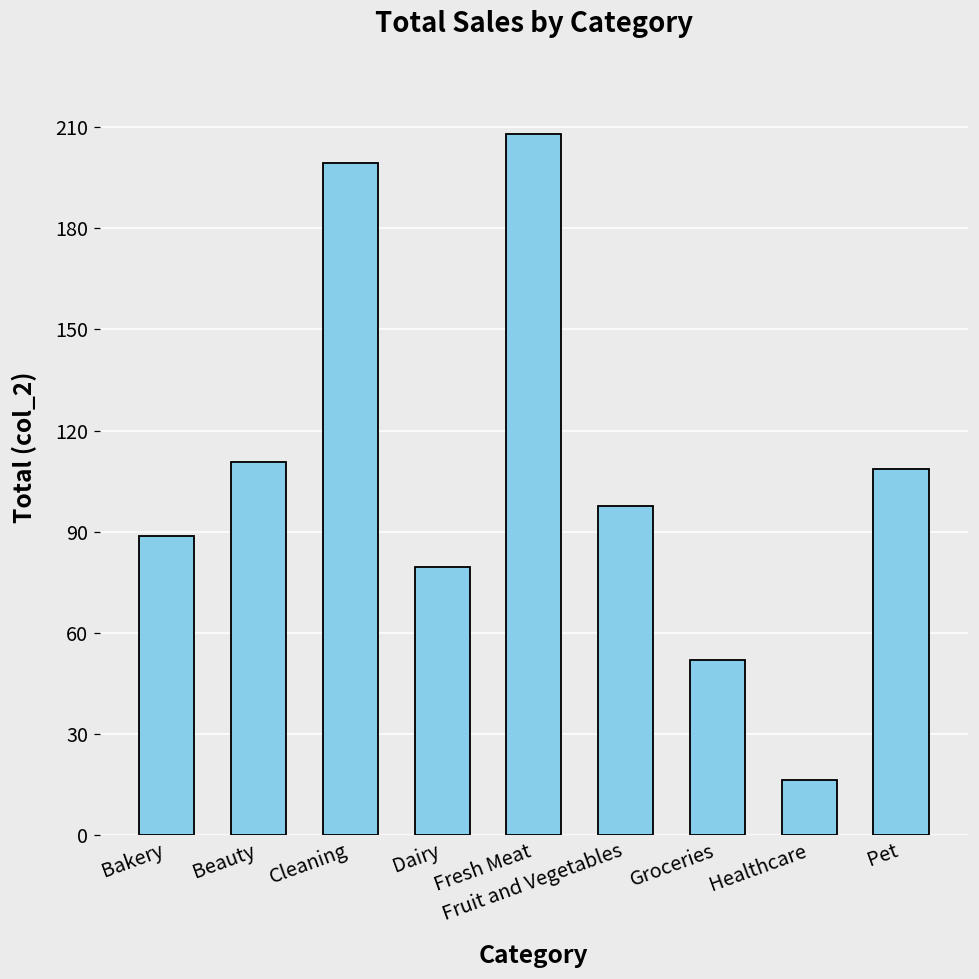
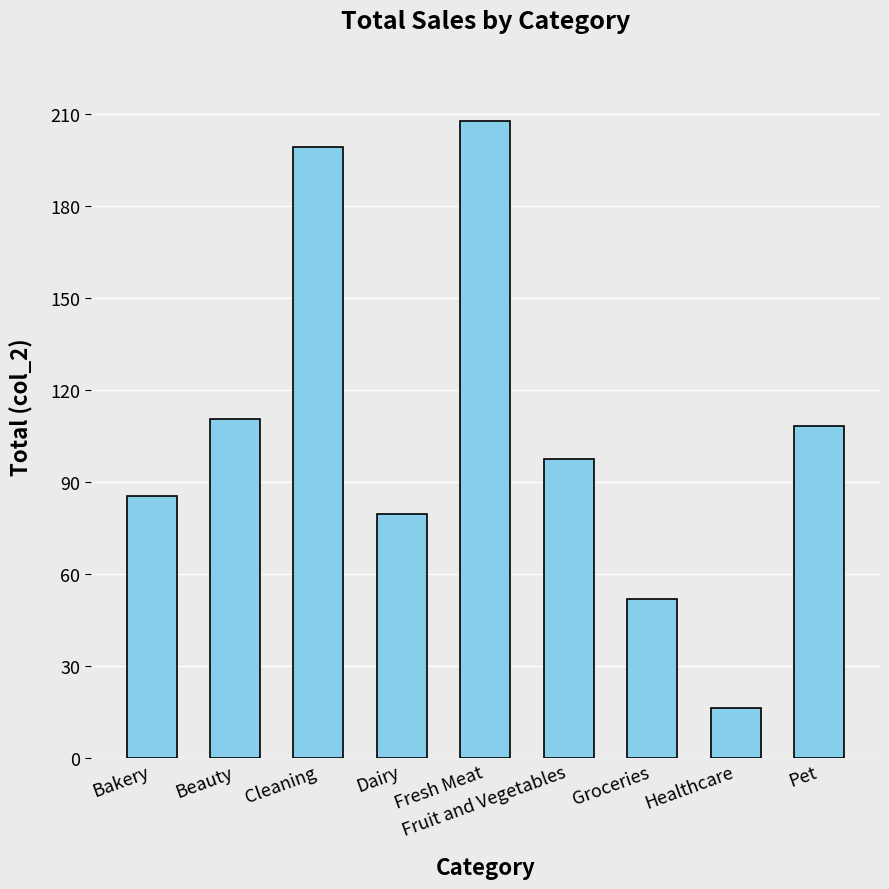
Bakery: 89 -> 86
